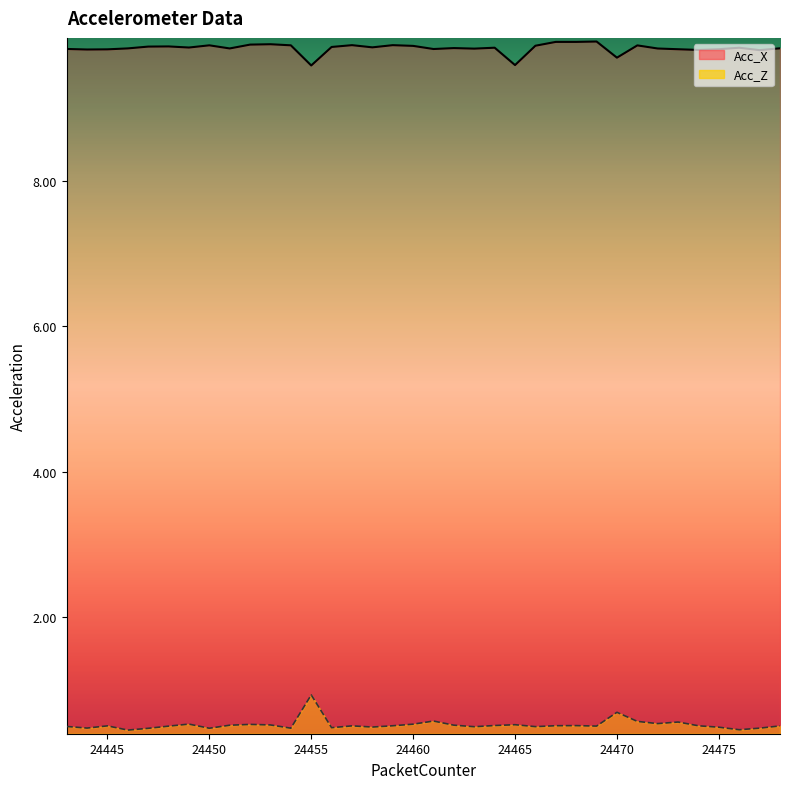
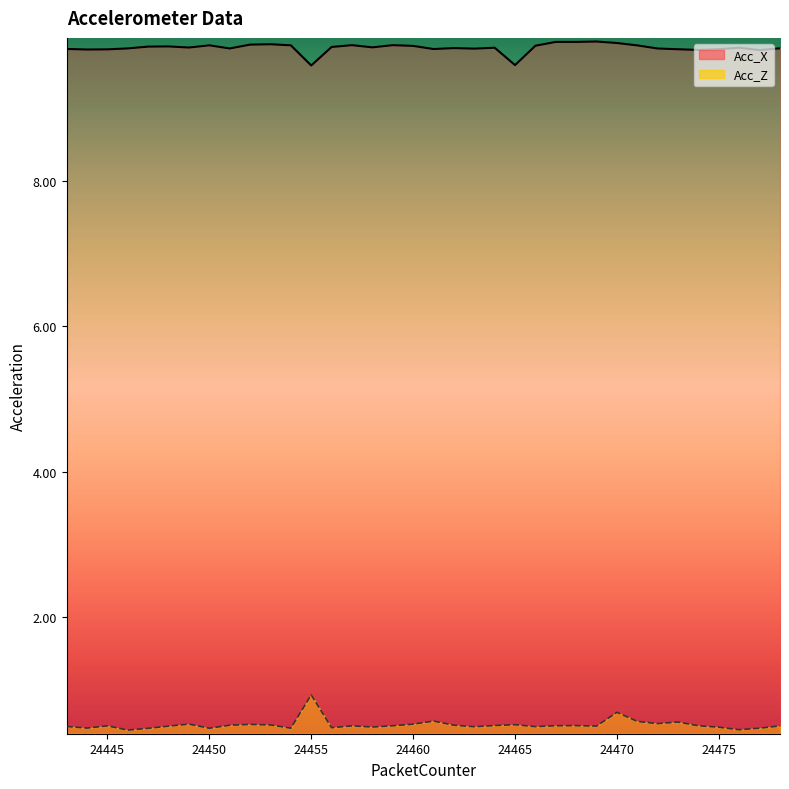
Acc_X, 24470: 9.7 -> 9.9
